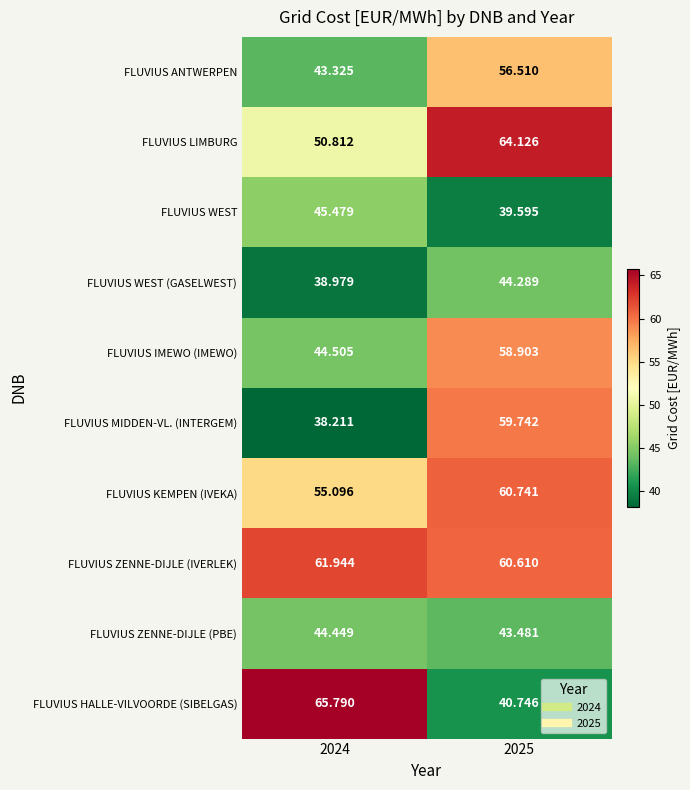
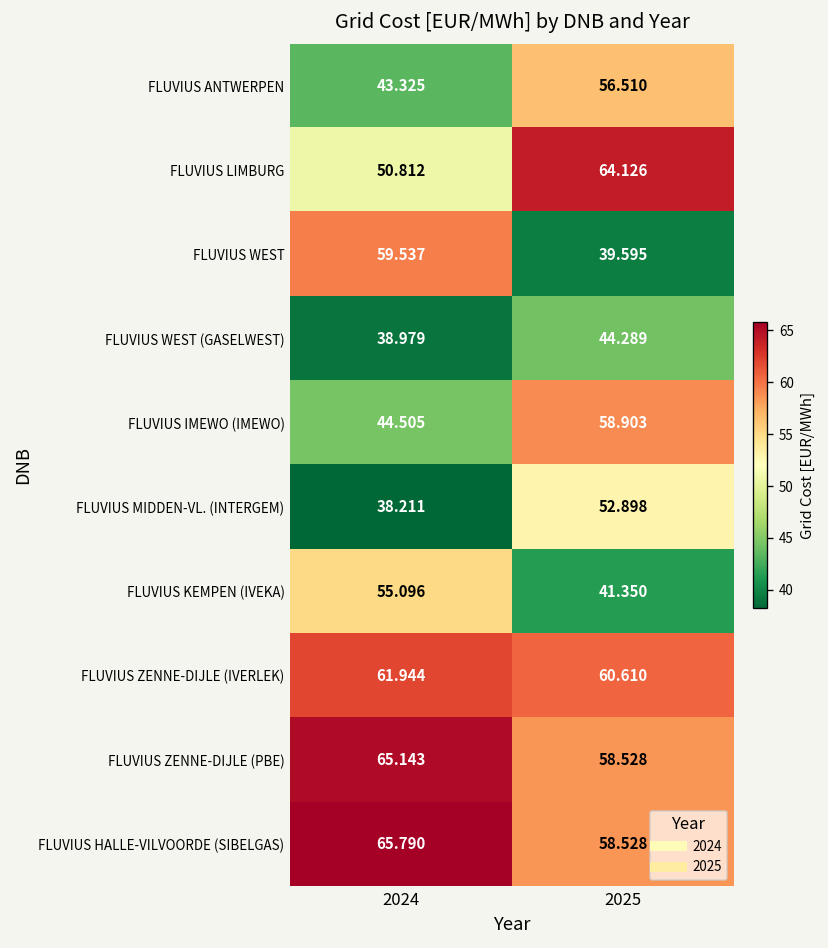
FLUVIUS WEST, 2024: 45.479 -> 59.537
FLUVIUS MIDDEN-VL. (INTERGEM), 2025: 59.742 -> 52.898
FLUVIUS KEMPEN (IVEKA), 2025: 60.741 -> 41.350
FLUVIUS ZENNE-DIJLE (PBE), 2024: 44.449 -> 65.143
FLUVIUS ZENNE-DIJLE (PBE), 2025: 43.481 -> 58.528
FLUVIUS HALLE-VILVOORDE (SIBELGAS), 2025: 40.746 -> 58.528
